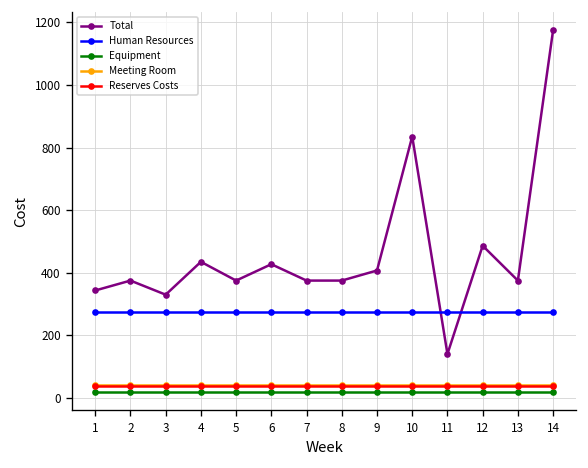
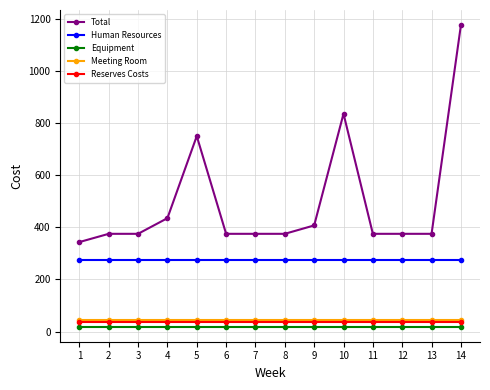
Total, 3: 330 -> 370
Total, 5: 370 -> 750
Total, 6: 430 -> 370
Total, 11: 140 -> 370
Total, 12: 490 -> 370
